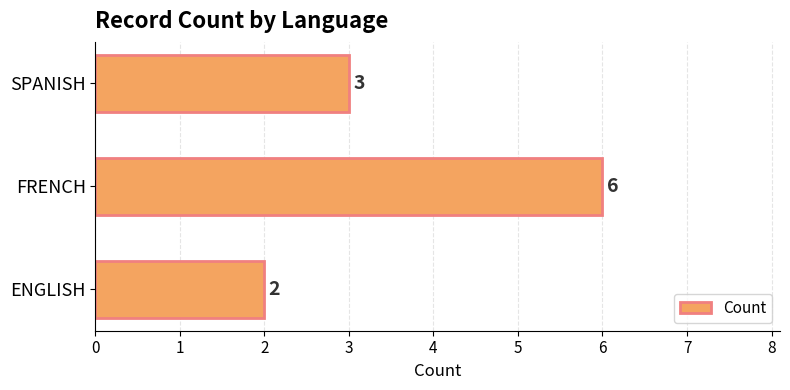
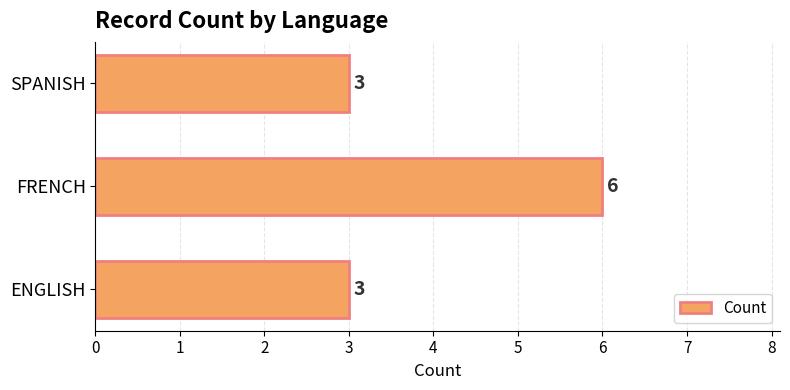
ENGLISH: 2 -> 3
